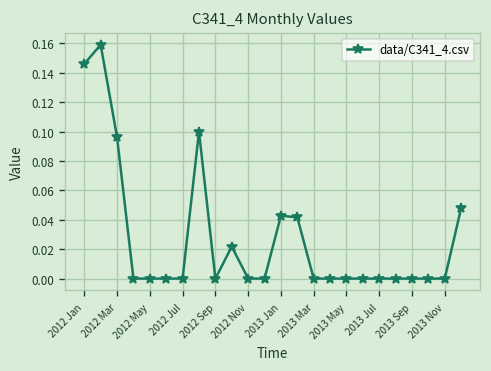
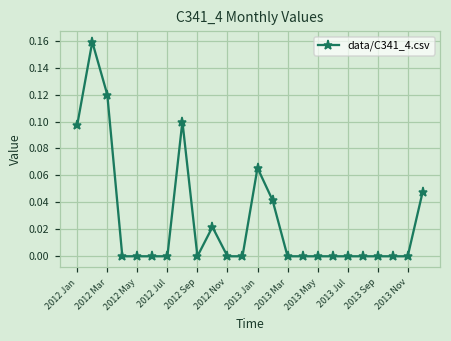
2012 Jan: 0.146 -> 0.098
2012 Mar: 0.096 -> 0.120
2013 Jan: 0.043 -> 0.066
